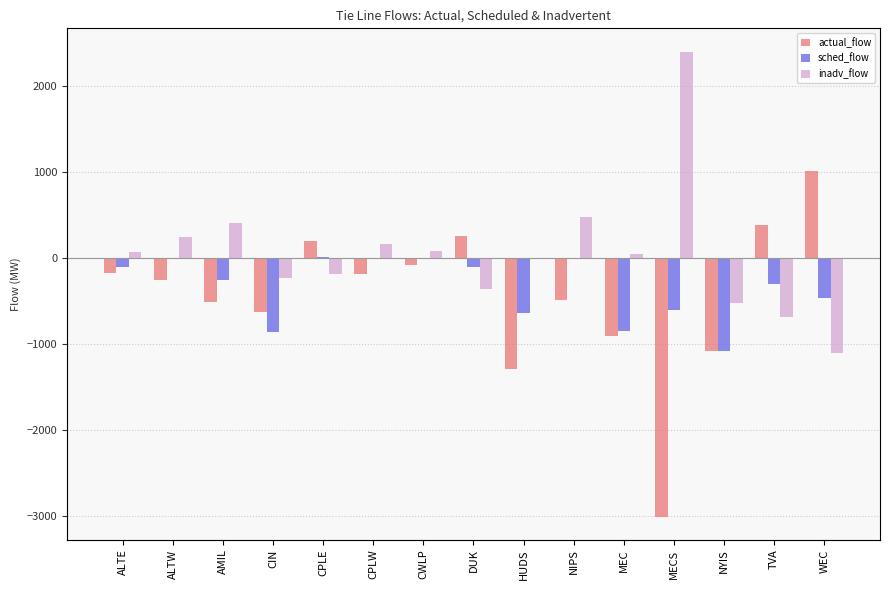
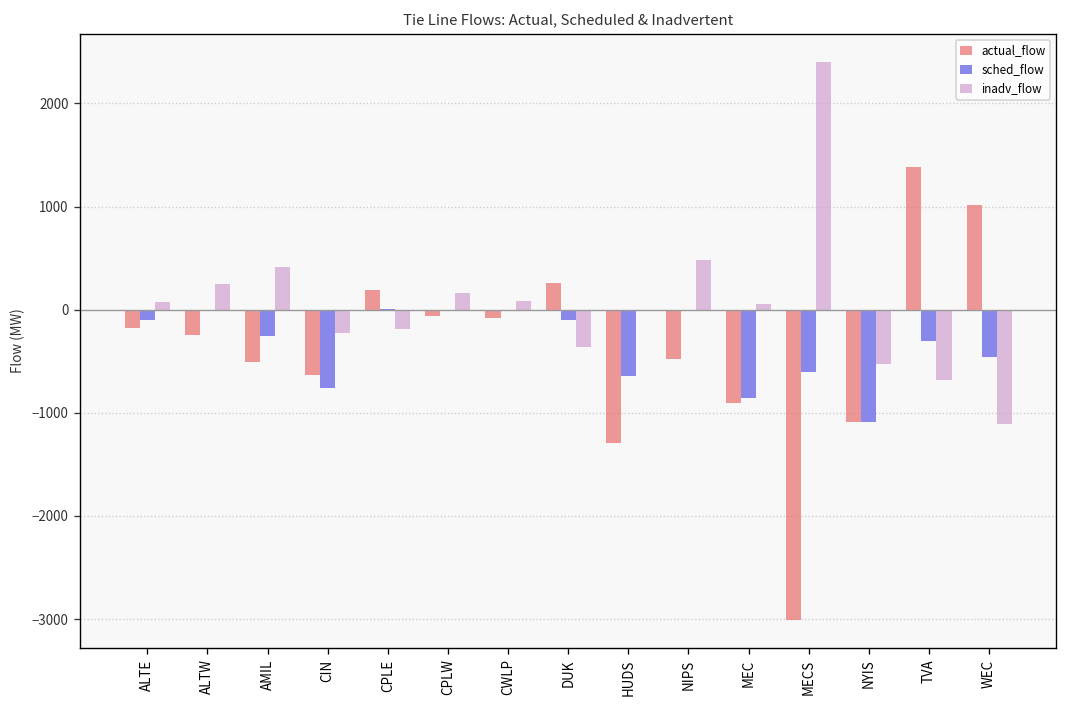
sched_flow, CIN: -900 -> -800
actual_flow, CPLW: -200 -> -100
actual_flow, TVA: 400 -> 1400
